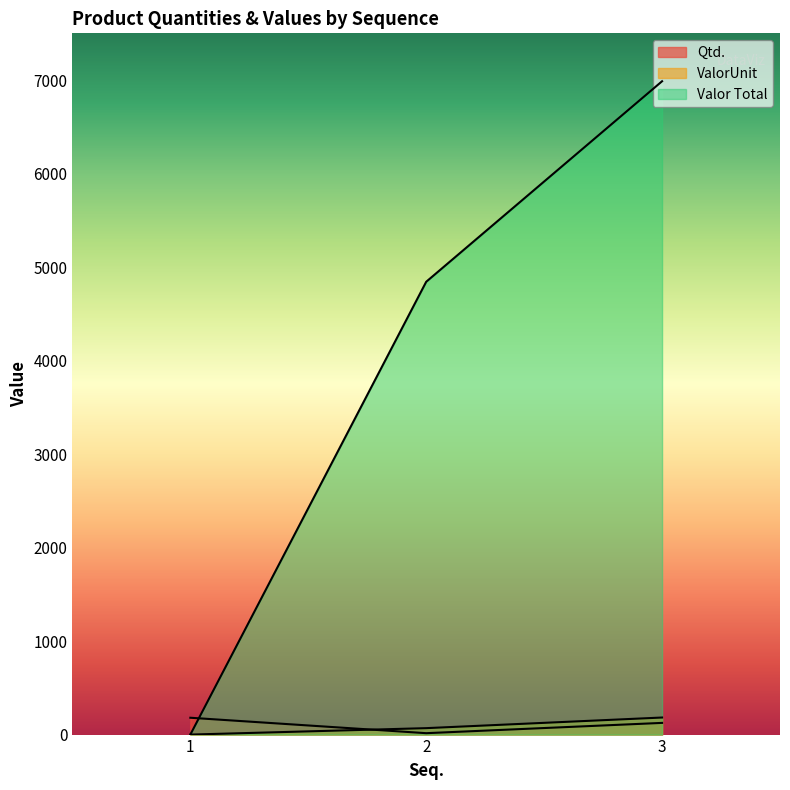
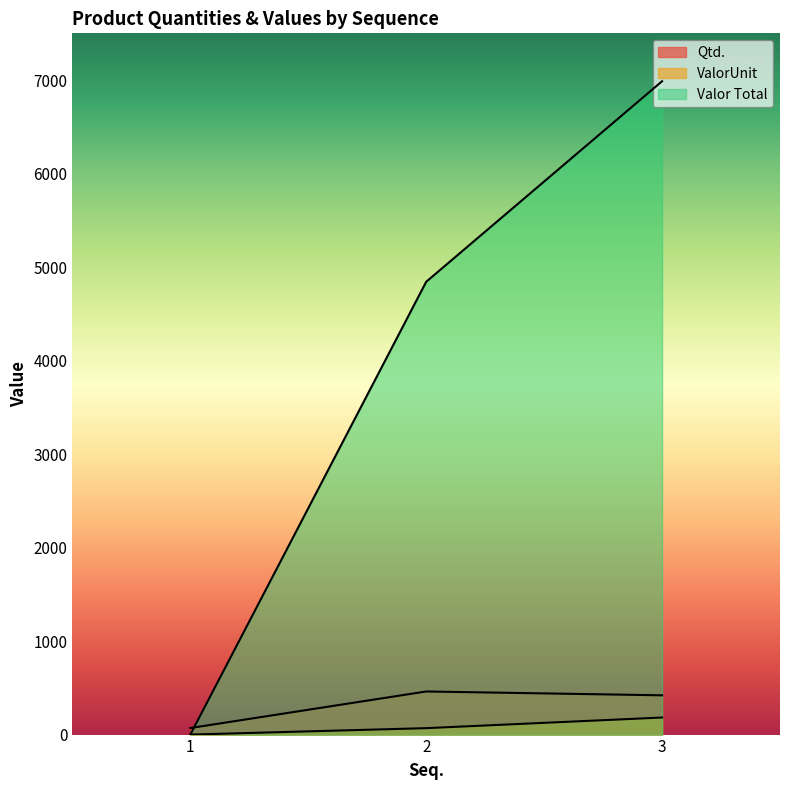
Qtd., 1: 200 -> 100
Qtd., 2: 0 -> 500
Qtd., 3: 100 -> 400
